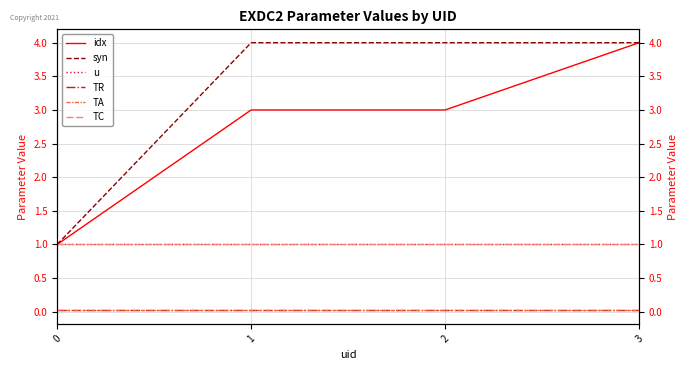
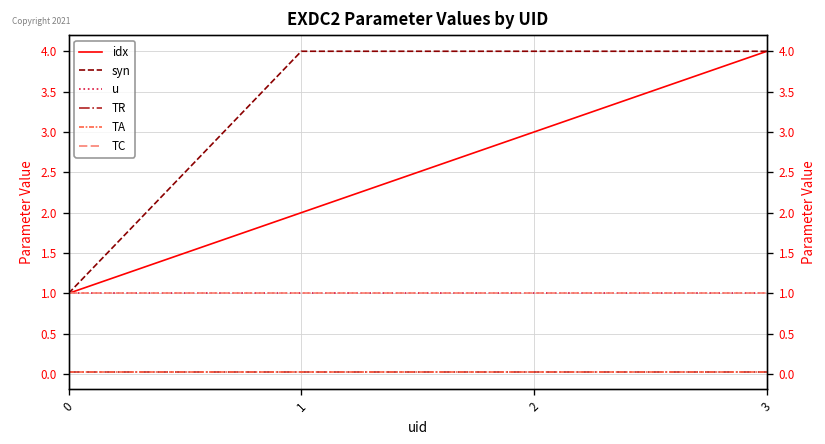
idx, 1: 3 -> 2
